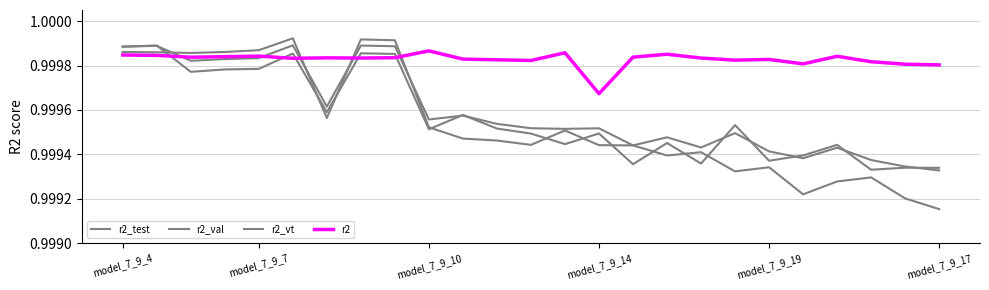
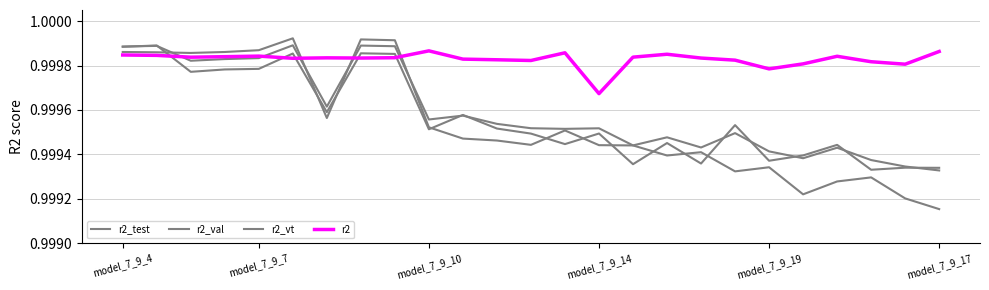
r2, model_7_9_19: 0.99983 -> 0.99979
r2, model_7_9_17: 0.99980 -> 0.99986
